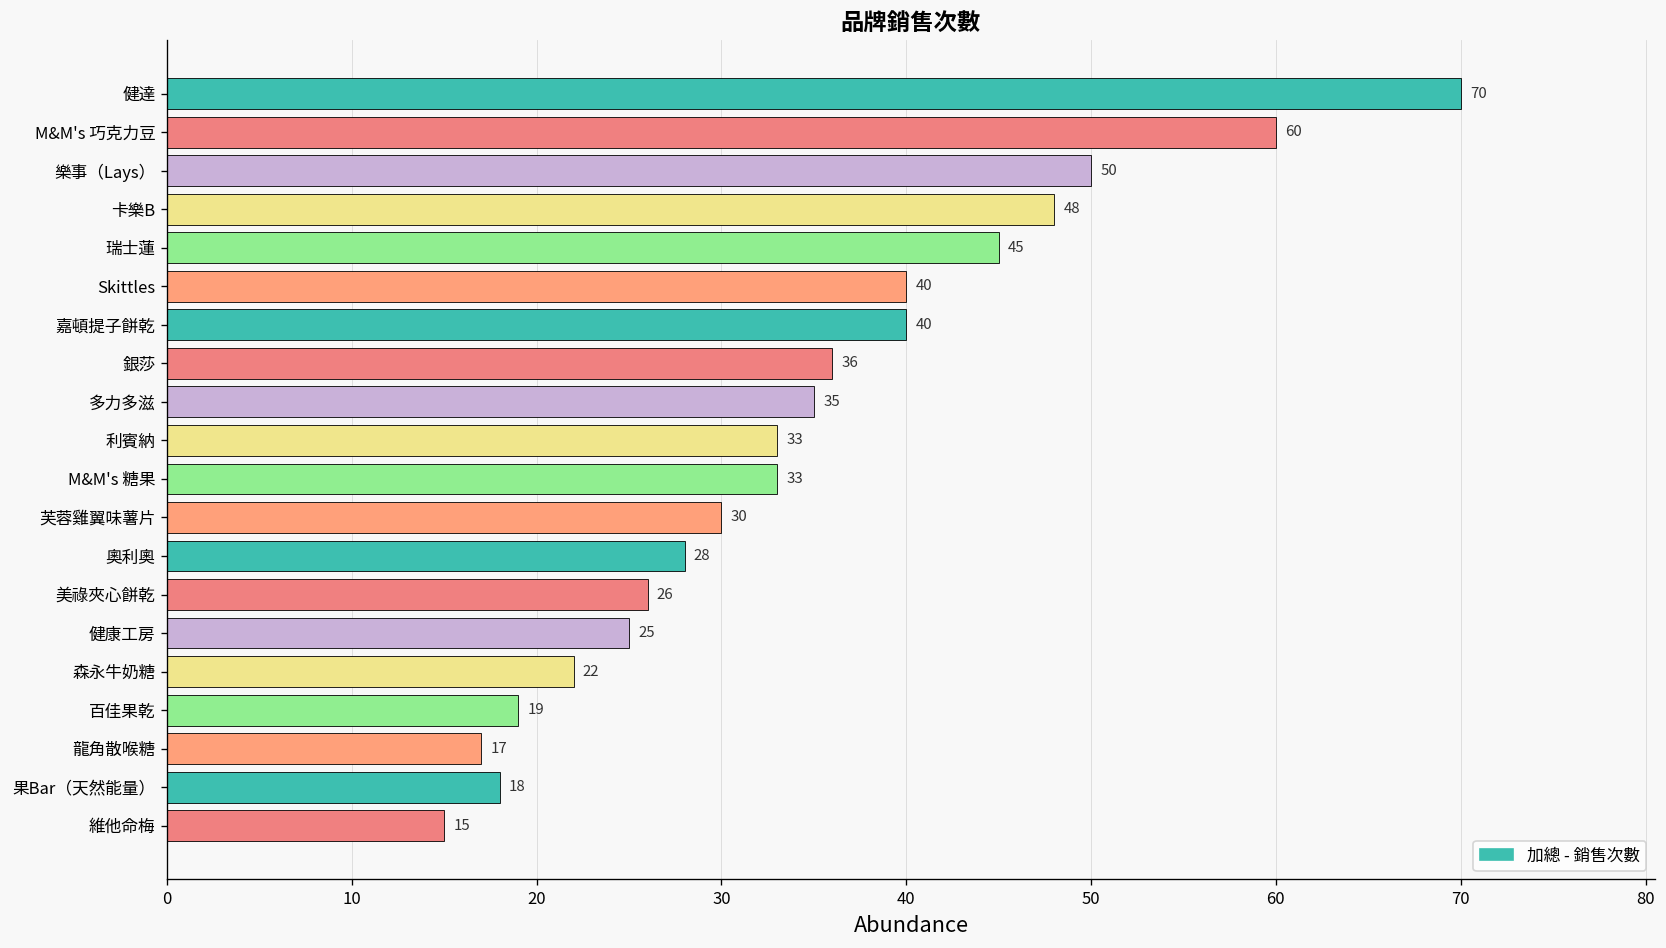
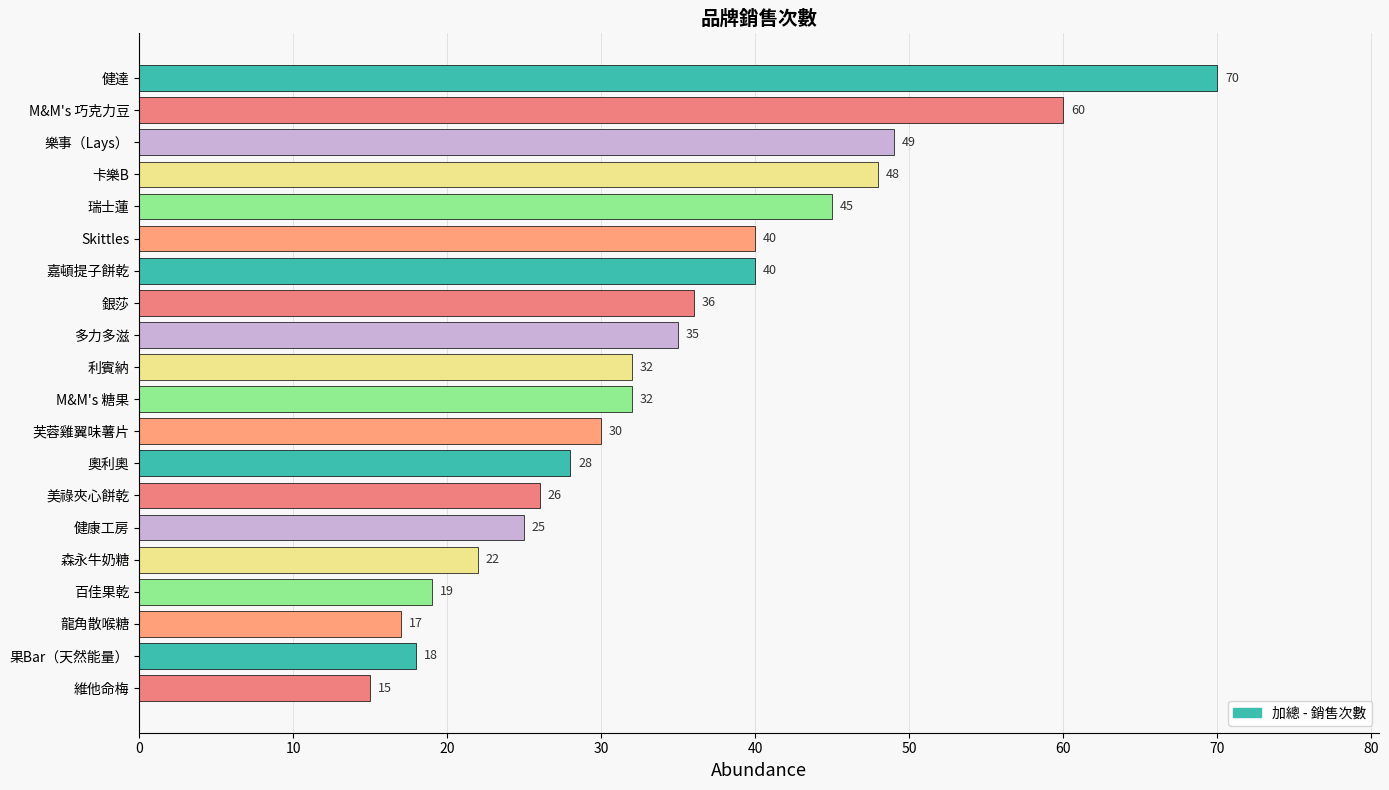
樂事（Lays）: 50 -> 49
利賓納: 33 -> 32
M&M's 糖果: 33 -> 32
